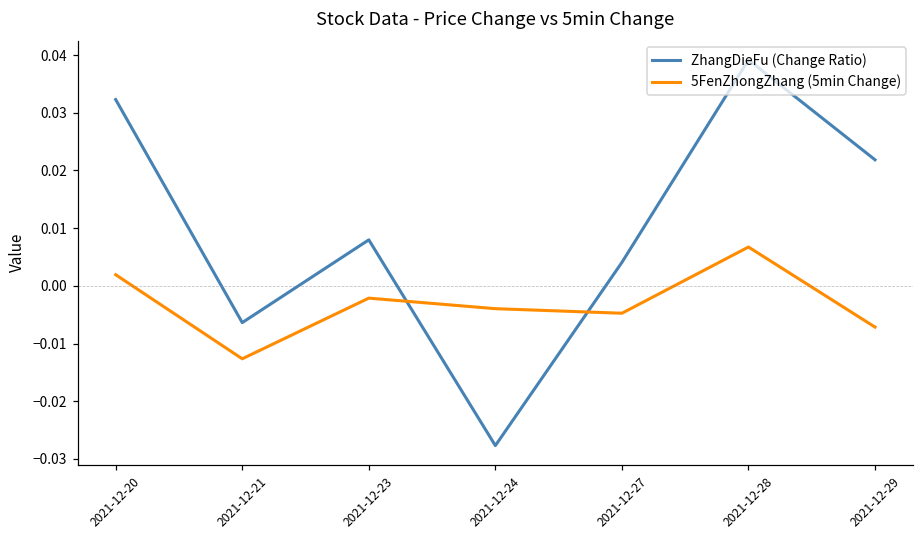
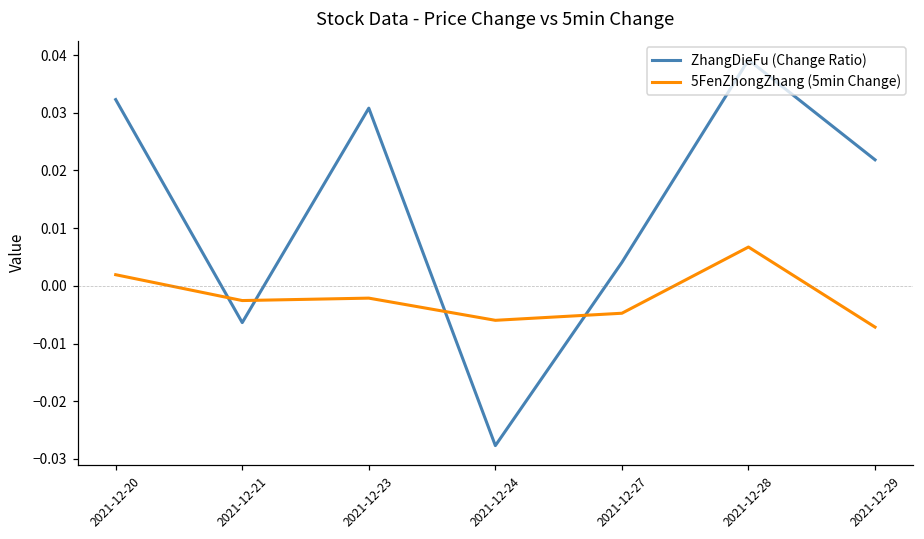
5FenZhongZhang (5min Change), 2021-12-21: -0.013 -> -0.003
ZhangDieFu (Change Ratio), 2021-12-23: 0.008 -> 0.031
5FenZhongZhang (5min Change), 2021-12-24: -0.004 -> -0.006
